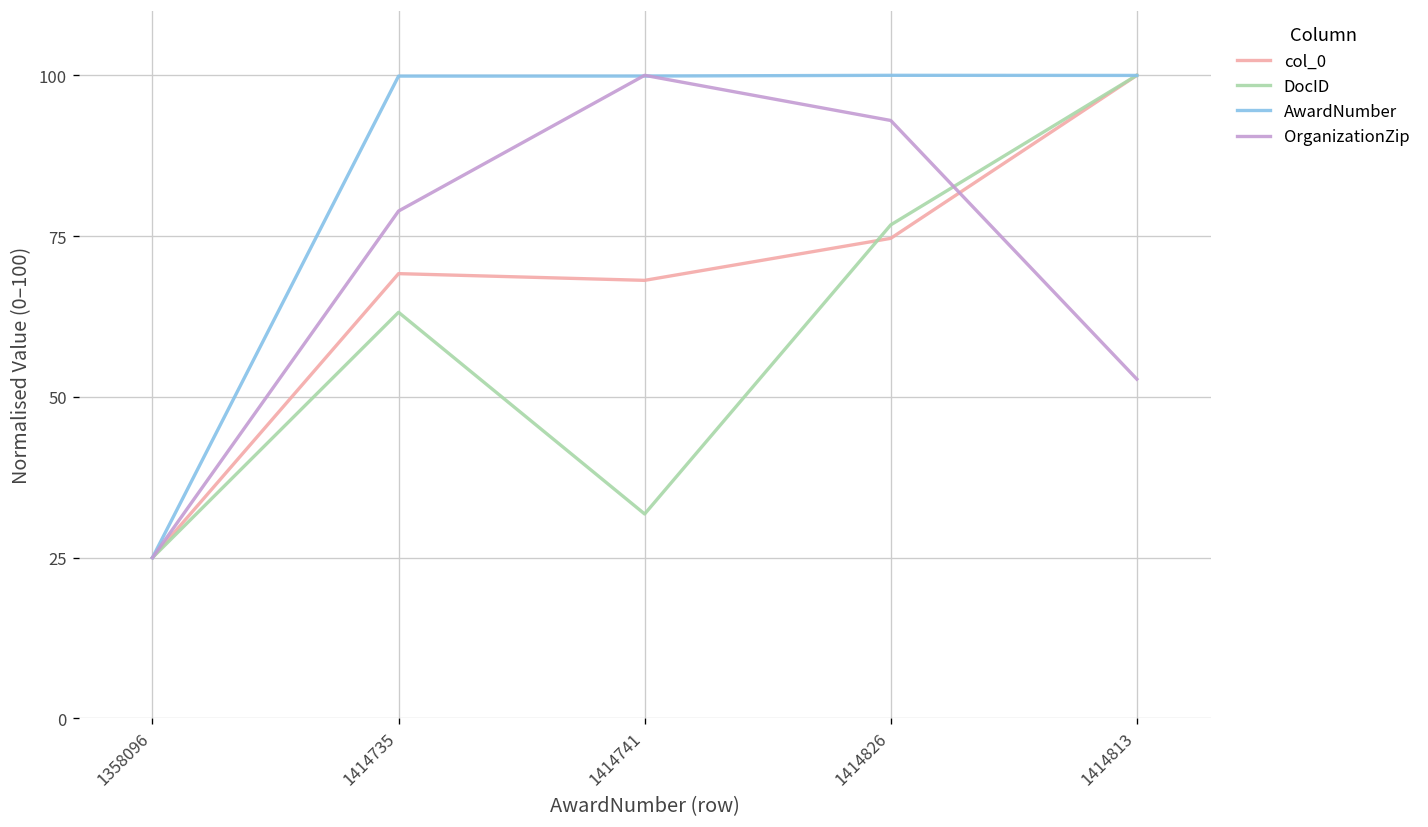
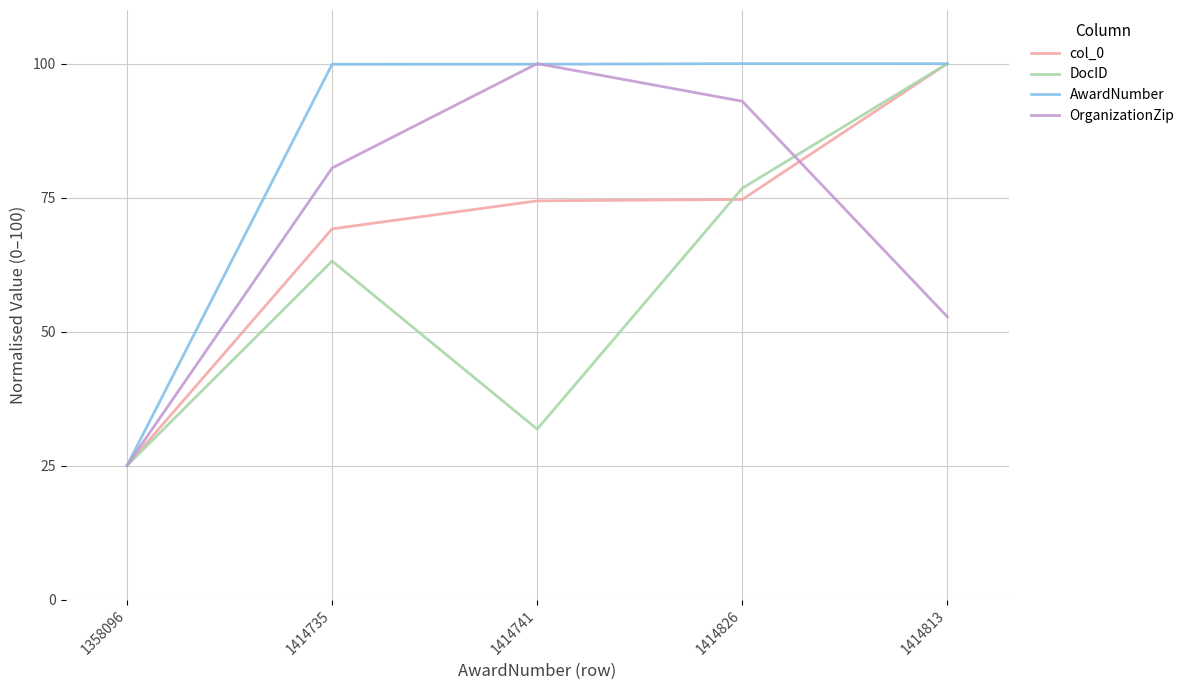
OrganizationZip, 1414735: 79 -> 81
col_0, 1414741: 68 -> 74
